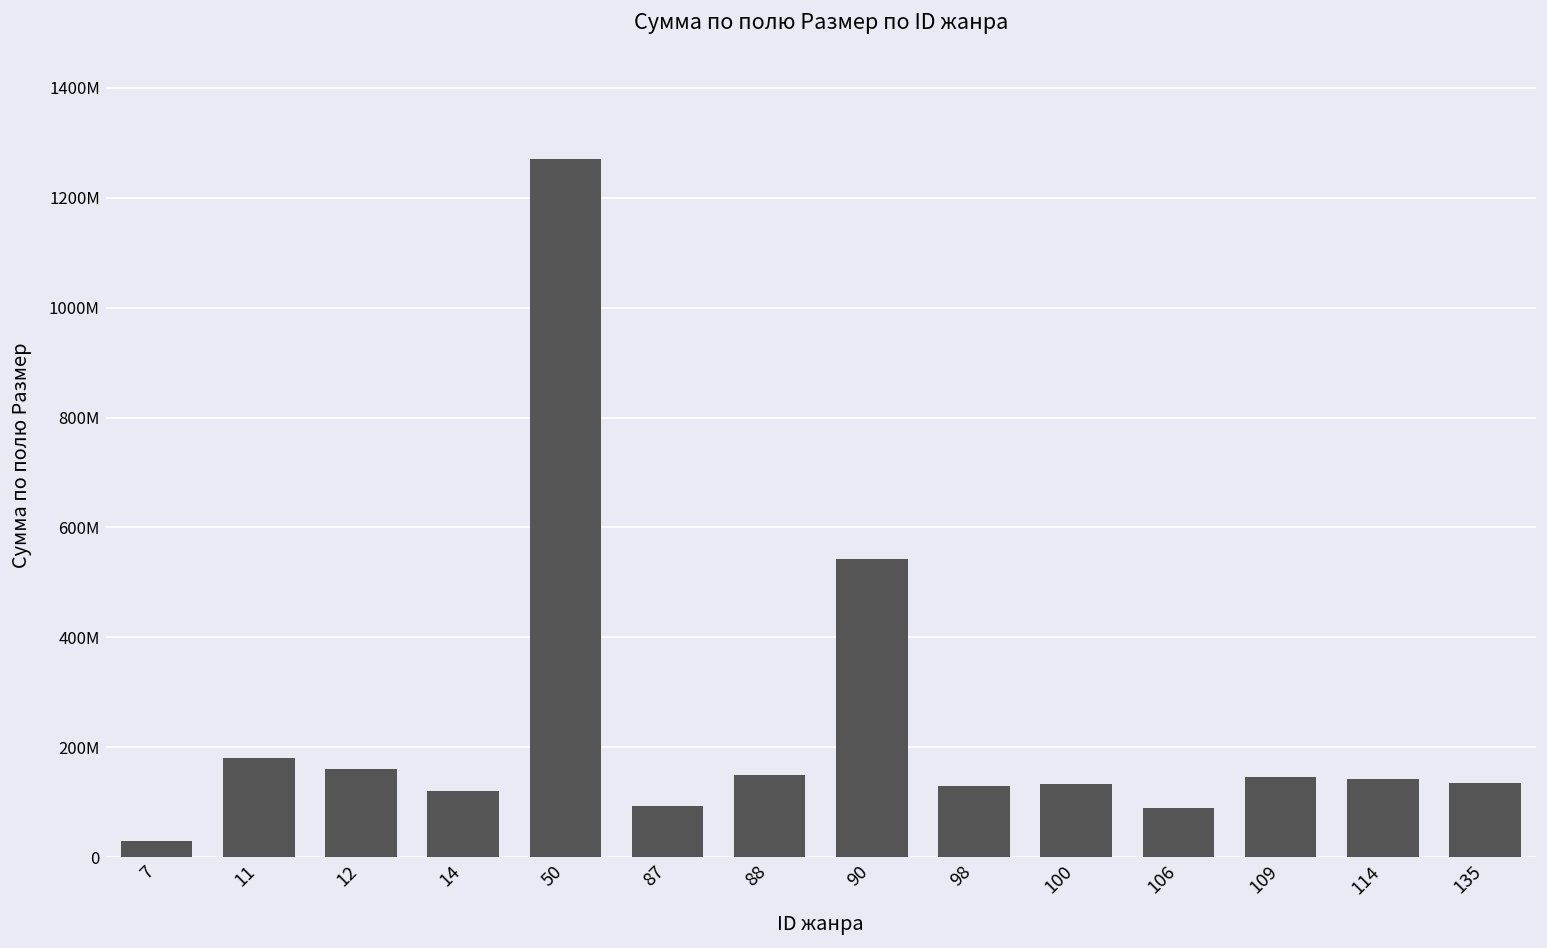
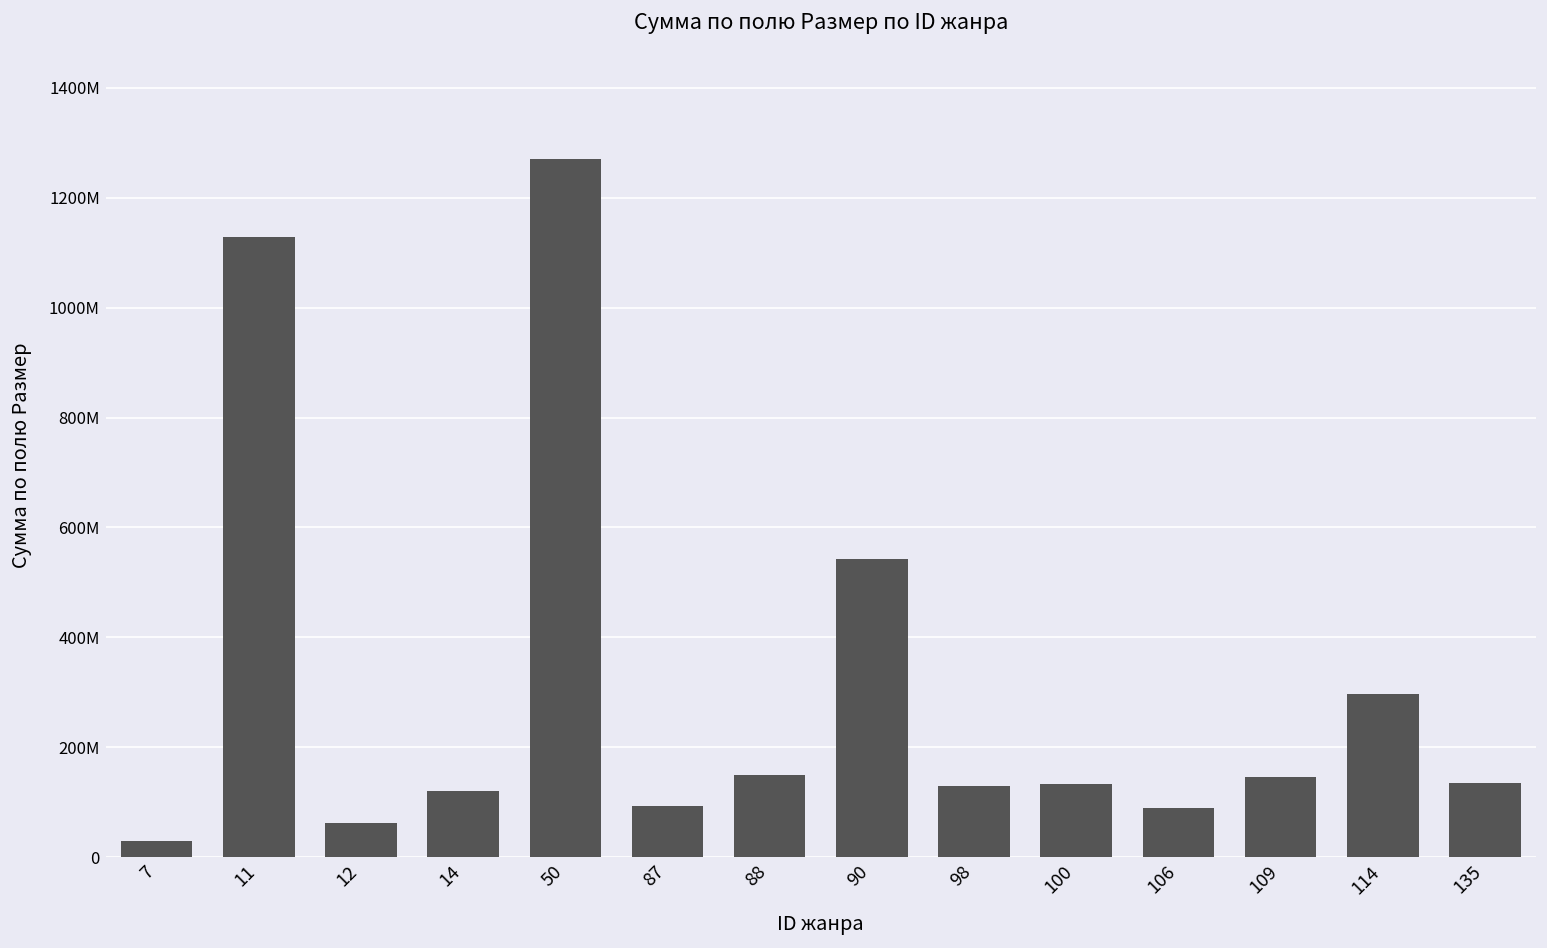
11: 180000000 -> 1130000000
12: 160000000 -> 60000000
114: 140000000 -> 300000000
